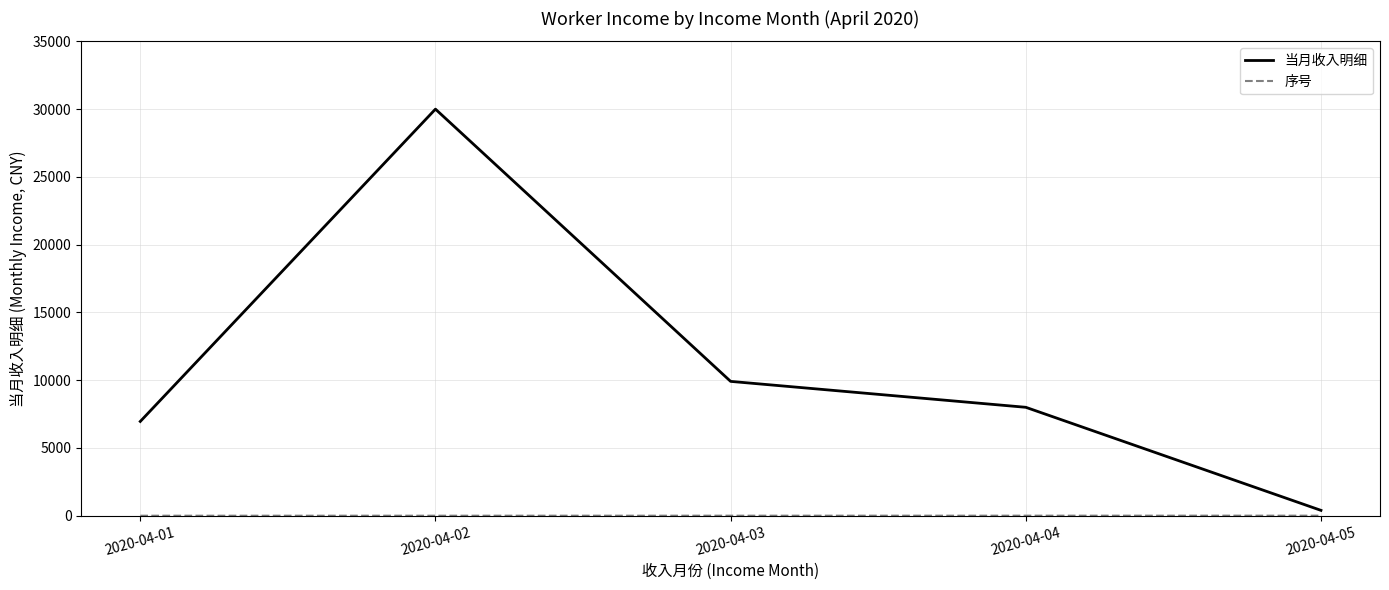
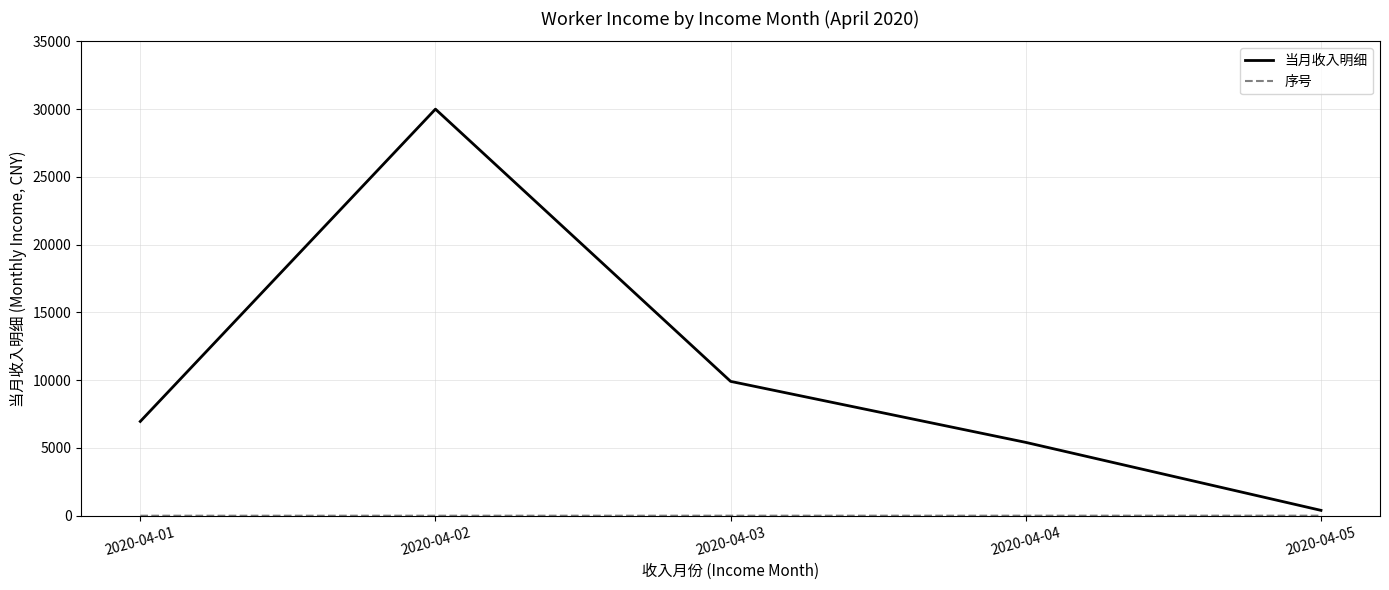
当月收入明细, 2020-04-04: 8000 -> 5400
